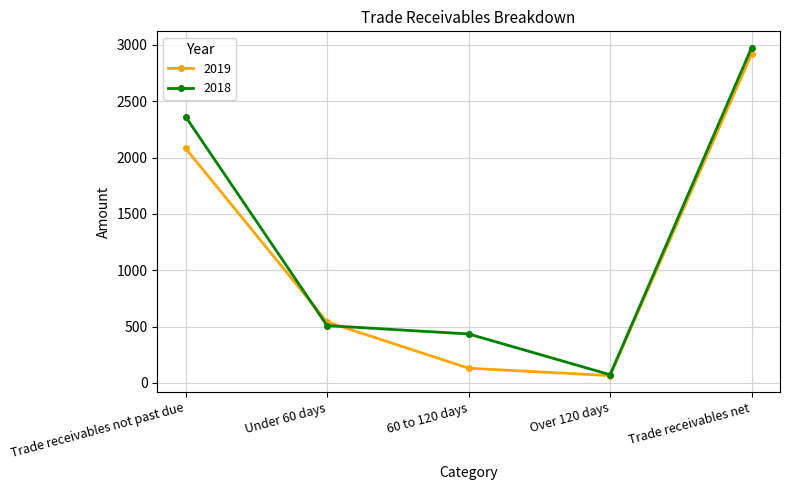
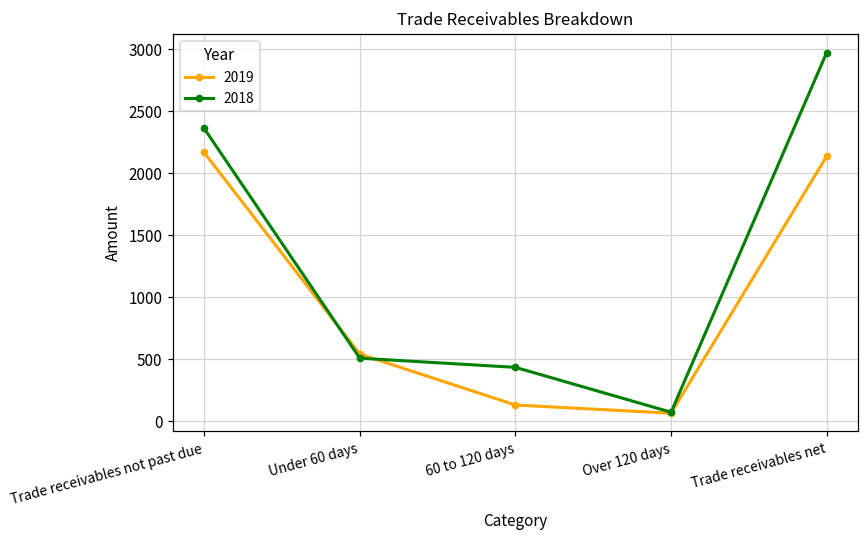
2019, Trade receivables not past due: 2080 -> 2170
2019, Trade receivables net: 2920 -> 2140
